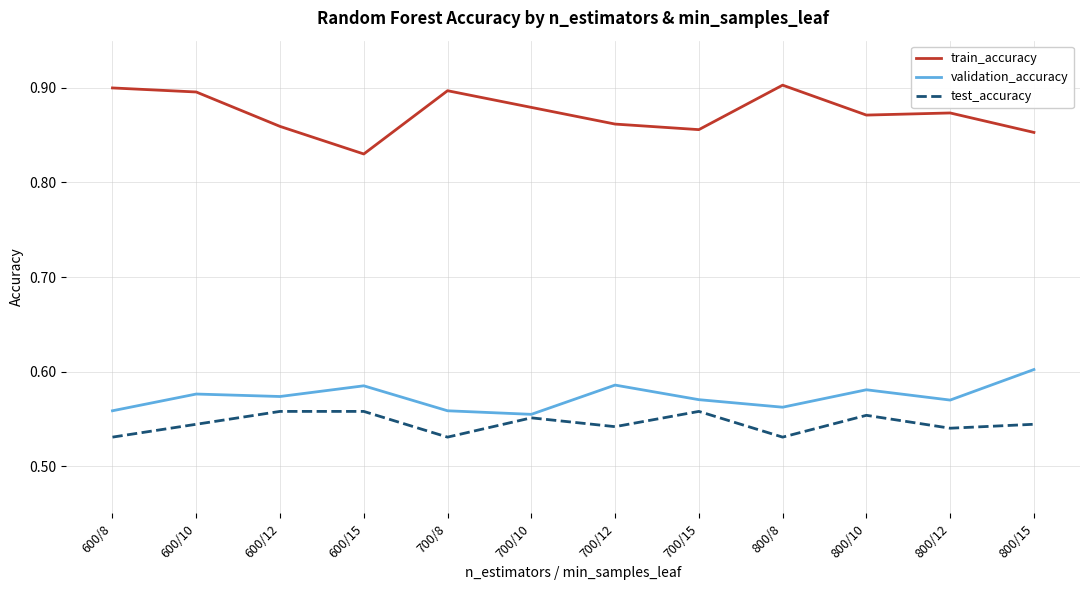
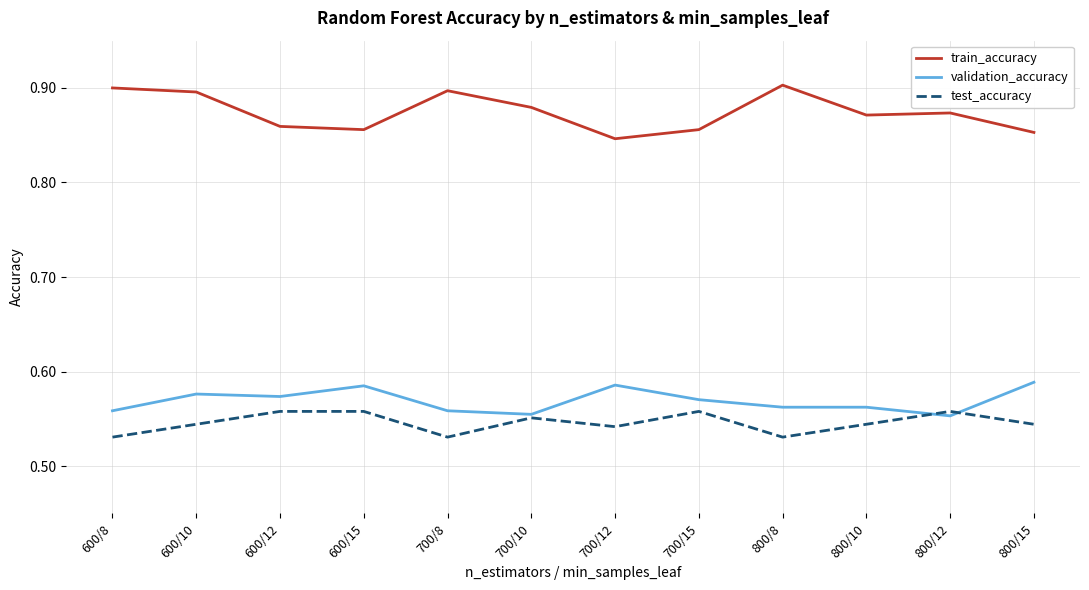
train_accuracy, 600/15: 0.83 -> 0.86
train_accuracy, 700/12: 0.86 -> 0.85
validation_accuracy, 800/10: 0.58 -> 0.56
test_accuracy, 800/10: 0.55 -> 0.54
validation_accuracy, 800/12: 0.57 -> 0.55
test_accuracy, 800/12: 0.54 -> 0.56
validation_accuracy, 800/15: 0.60 -> 0.59
